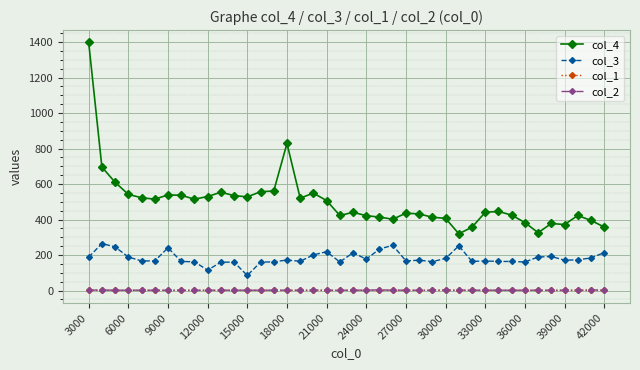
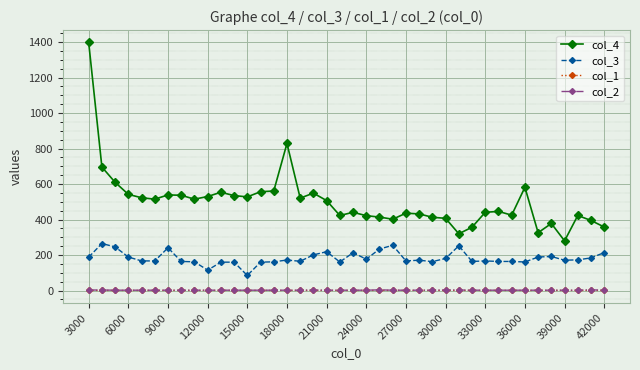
col_4, 36000: 380 -> 580
col_4, 39000: 370 -> 280
